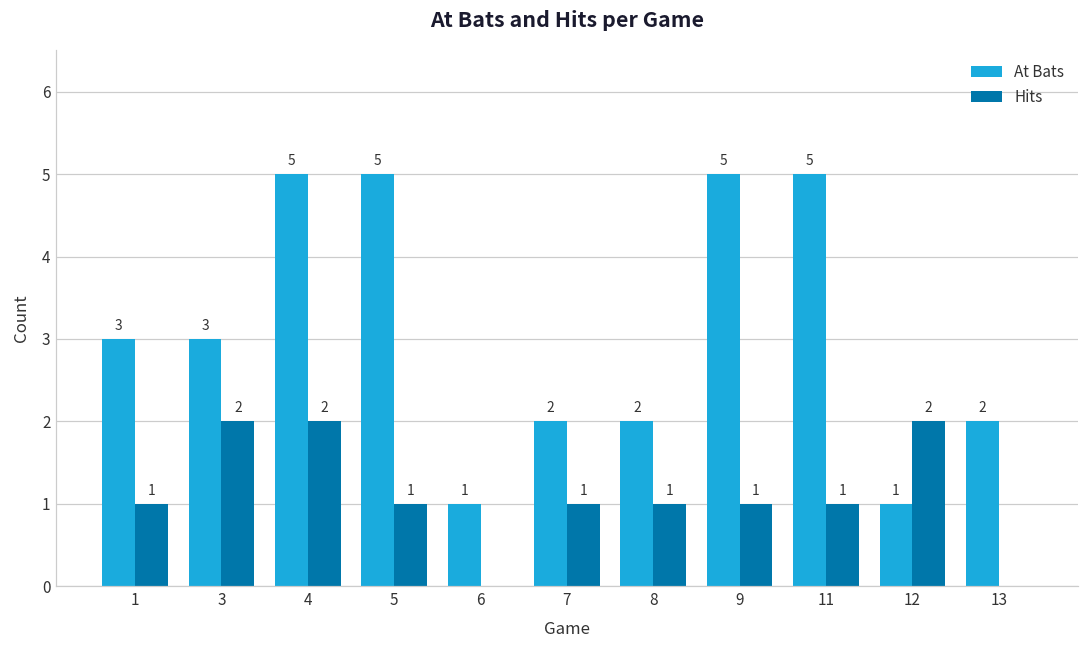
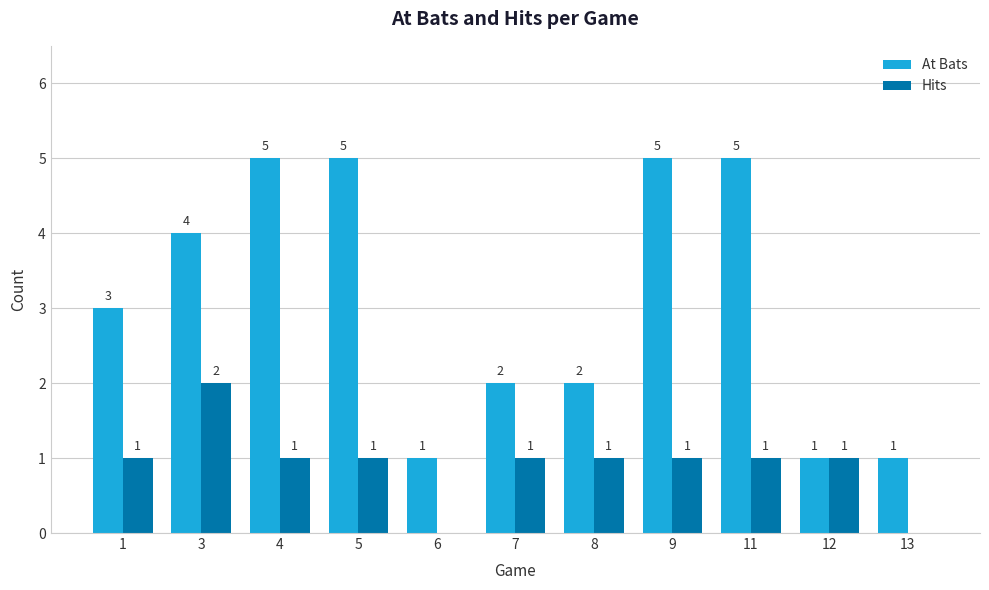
At Bats, 3: 3 -> 4
Hits, 4: 2 -> 1
Hits, 12: 2 -> 1
At Bats, 13: 2 -> 1
